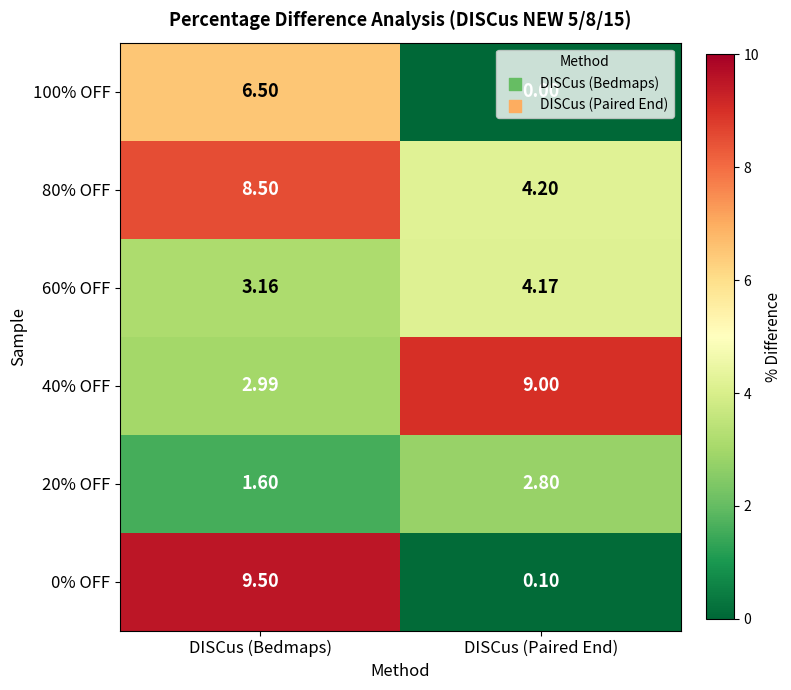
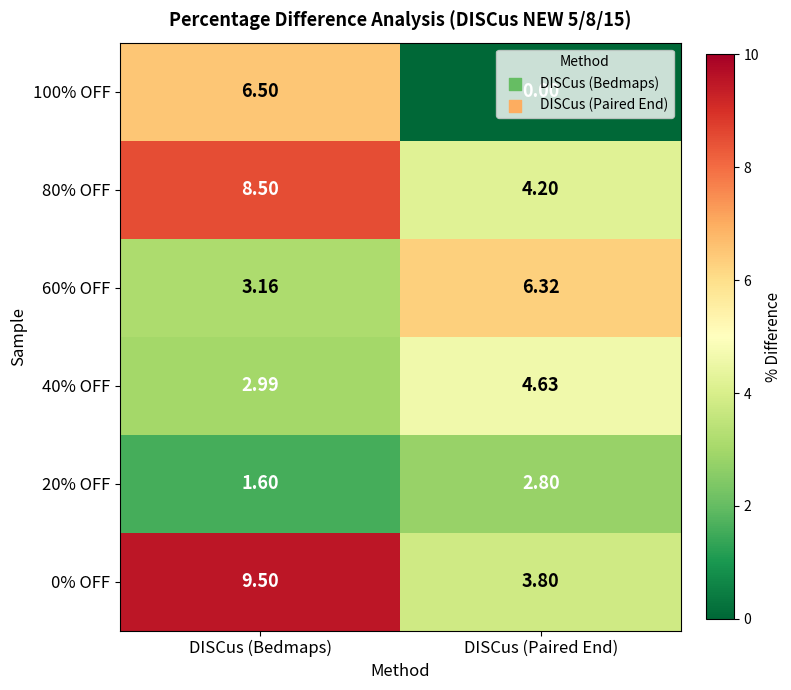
60% OFF, DISCus (Paired End): 4.17 -> 6.32
40% OFF, DISCus (Paired End): 9.00 -> 4.63
0% OFF, DISCus (Paired End): 0.10 -> 3.80
